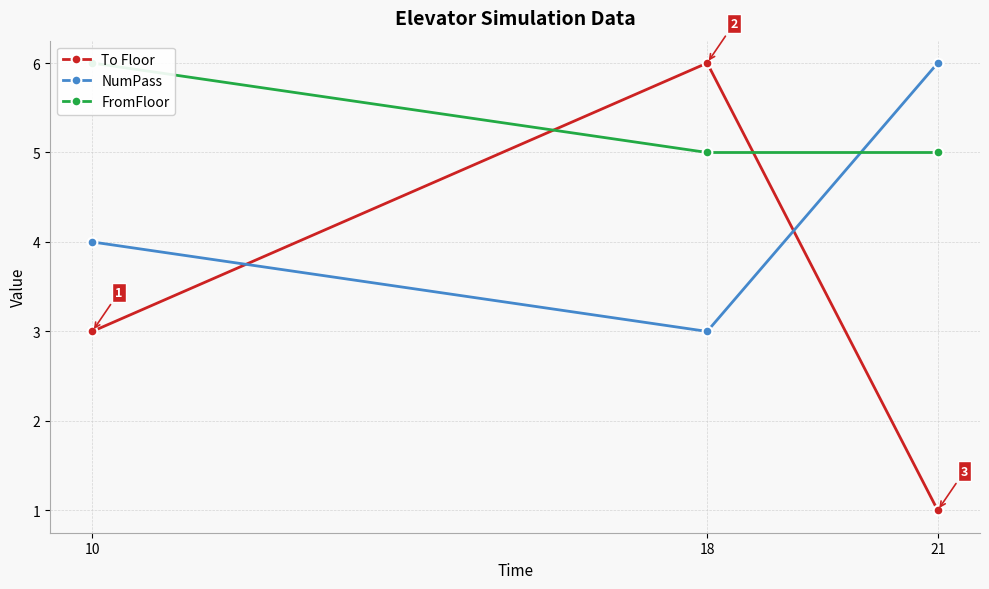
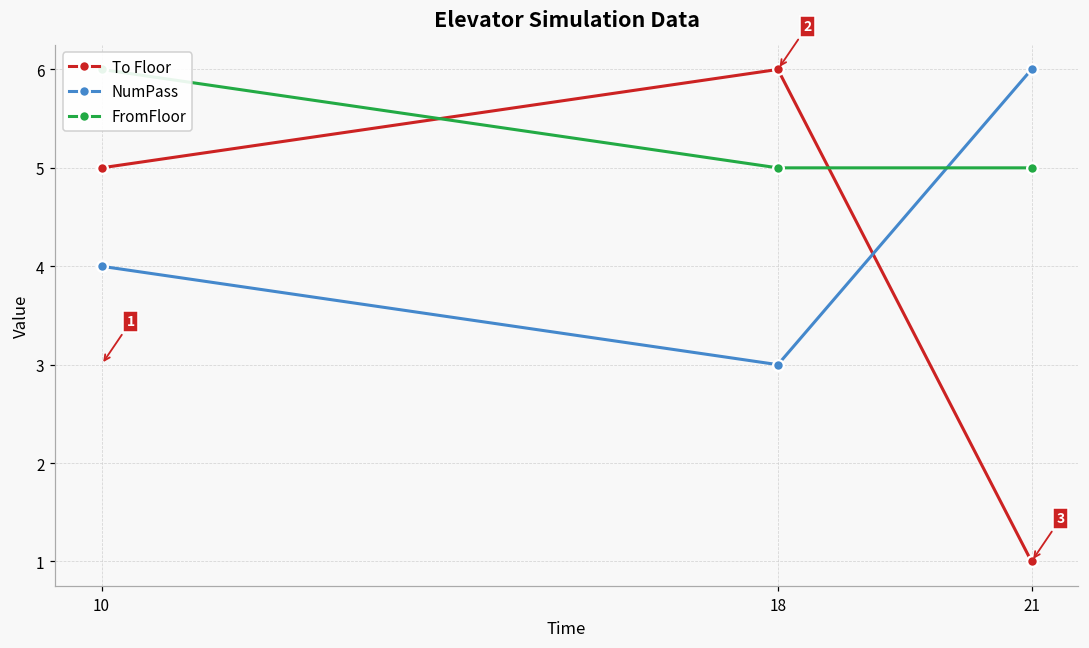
To Floor, 10: 3 -> 5
